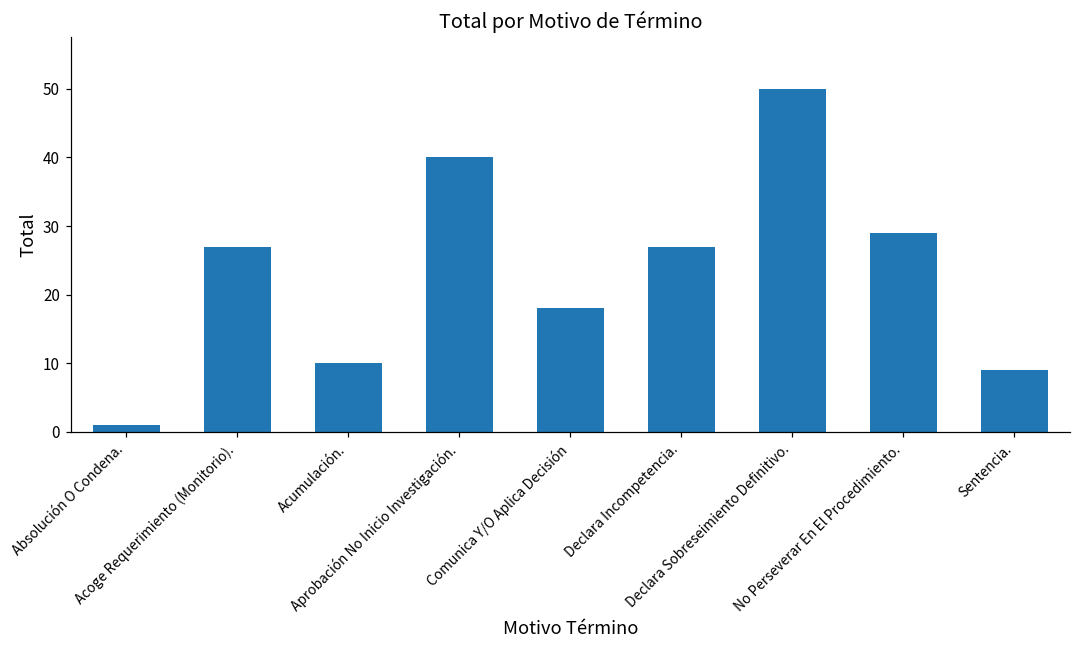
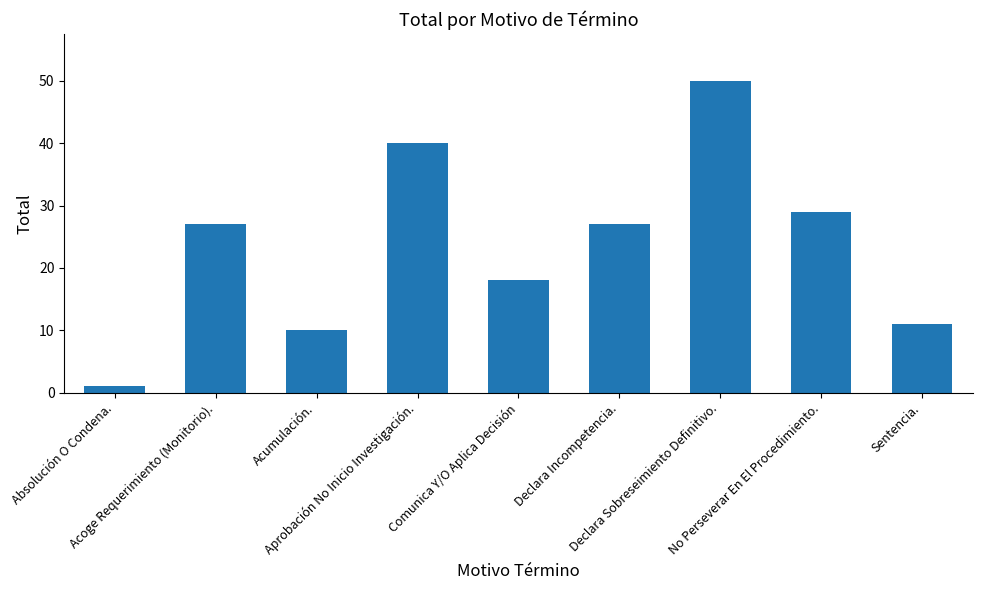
Sentencia.: 9 -> 11
